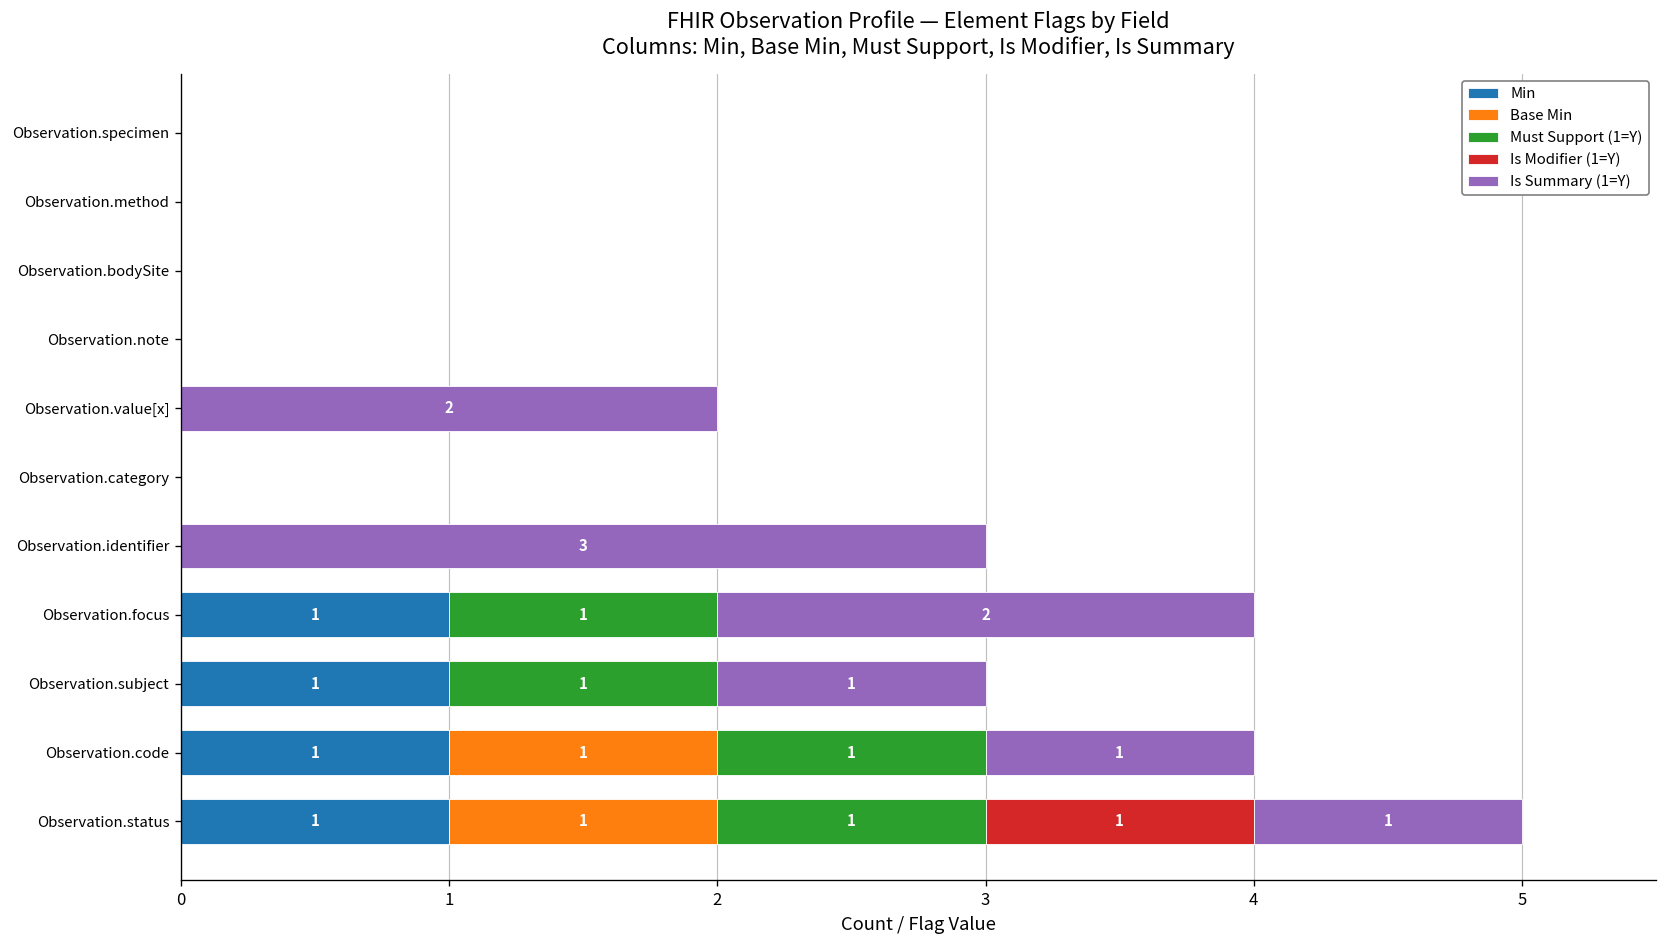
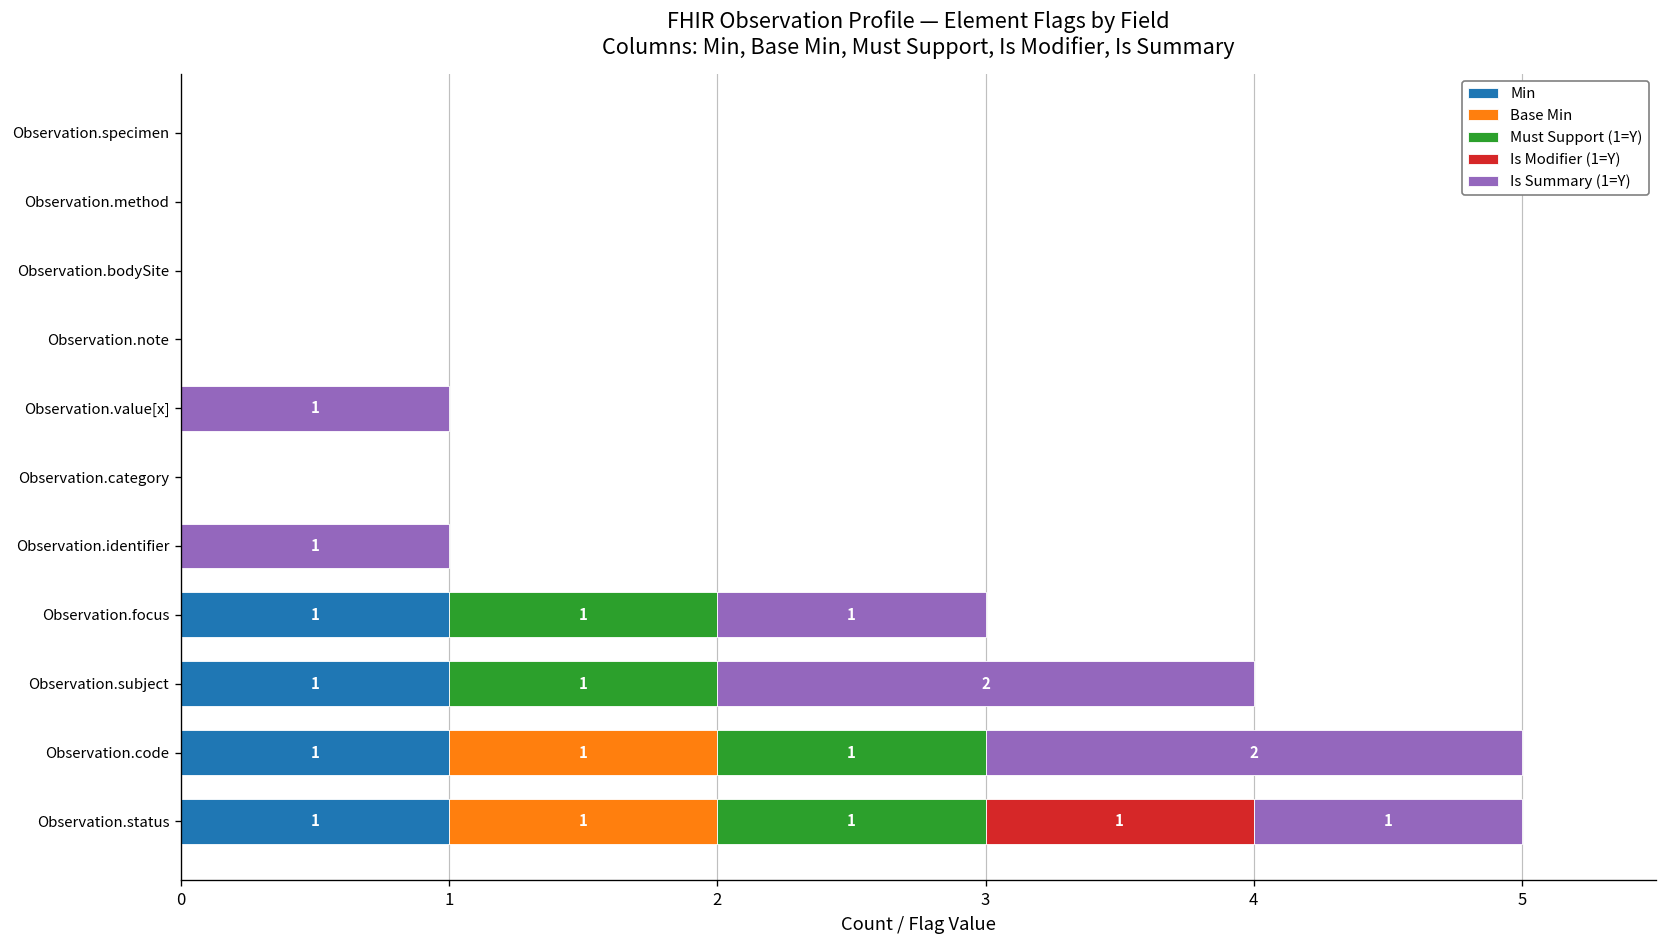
Is Summary (1=Y), Observation.value[x]: 2 -> 1
Is Summary (1=Y), Observation.identifier: 3 -> 1
Is Summary (1=Y), Observation.focus: 2 -> 1
Is Summary (1=Y), Observation.subject: 1 -> 2
Is Summary (1=Y), Observation.code: 1 -> 2
